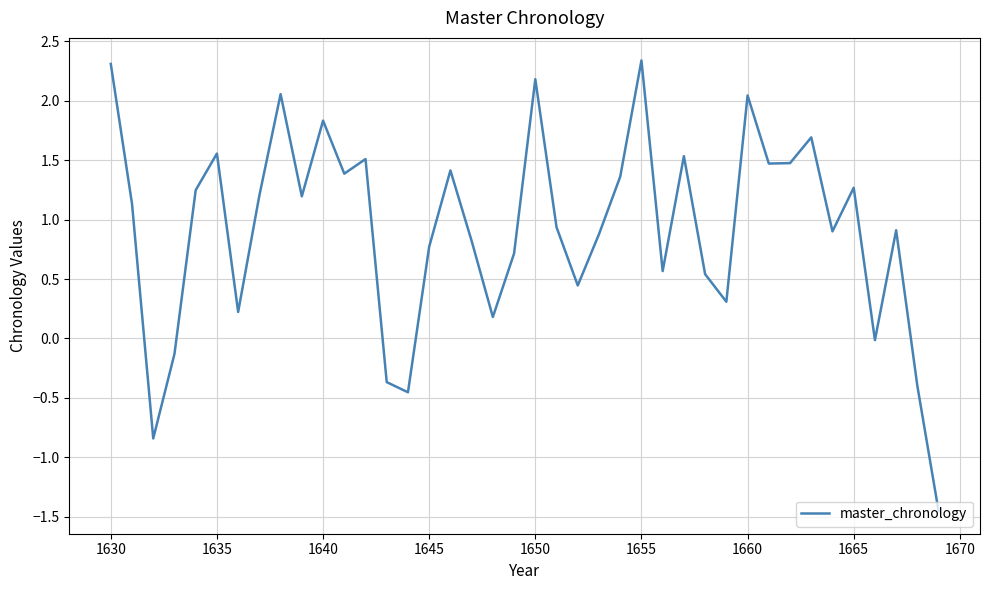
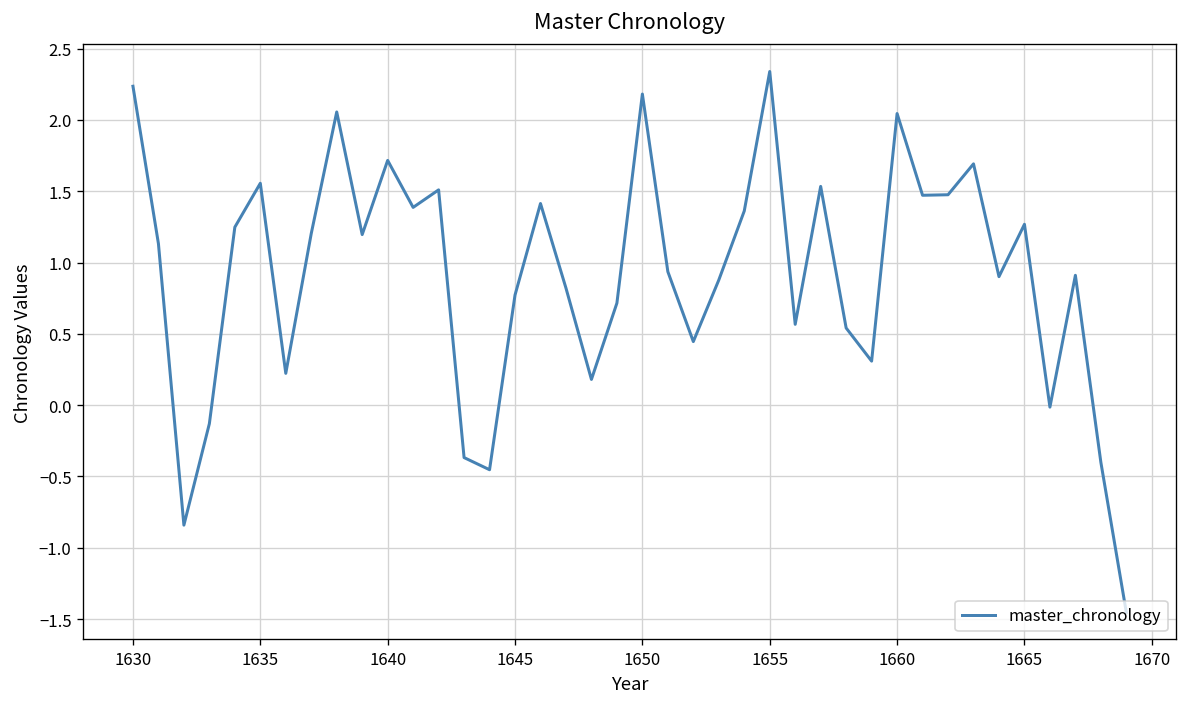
1630: 2.31 -> 2.24
1640: 1.83 -> 1.72
